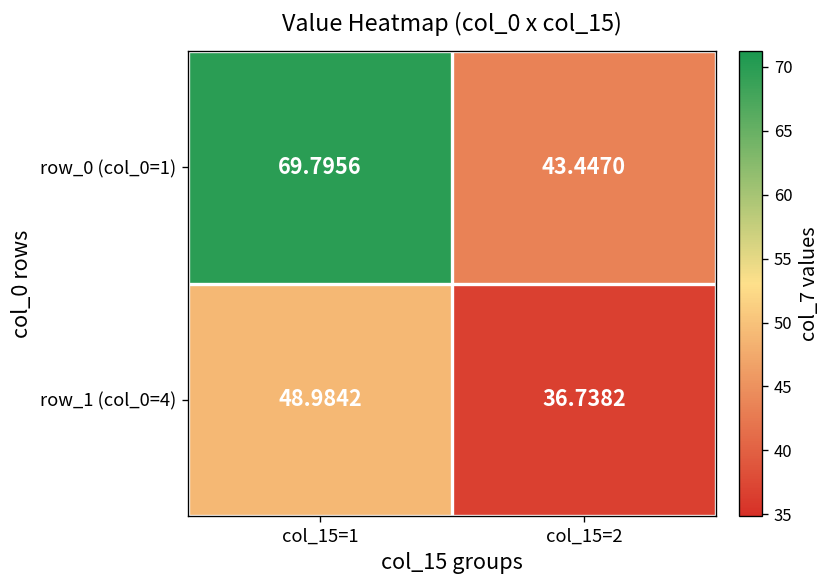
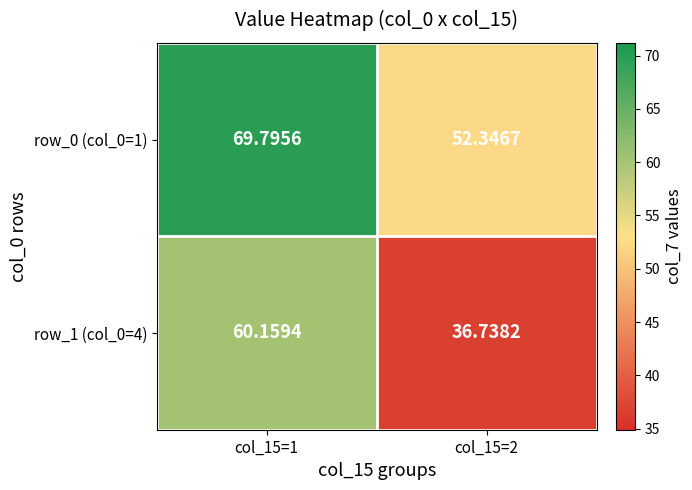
row_0 (col_0=1), col_15=2: 43.4470 -> 52.3467
row_1 (col_0=4), col_15=1: 48.9842 -> 60.1594
